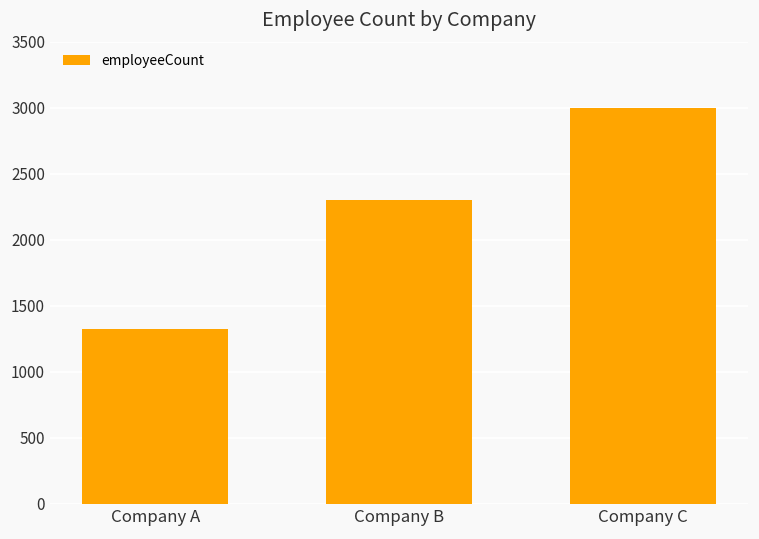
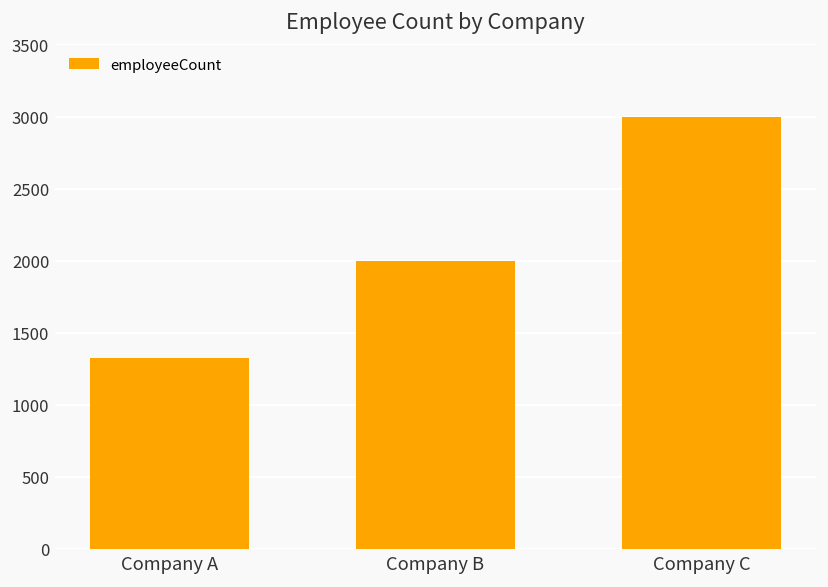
Company B: 2300 -> 2000
